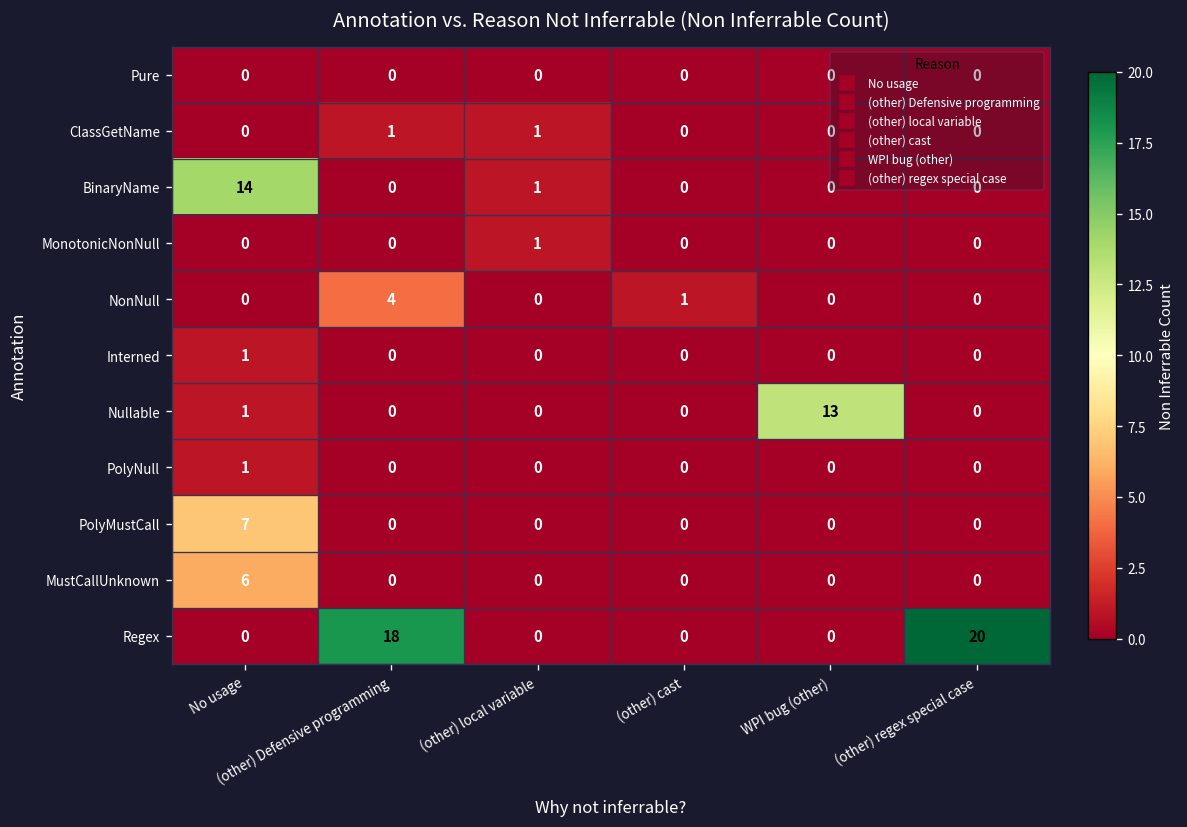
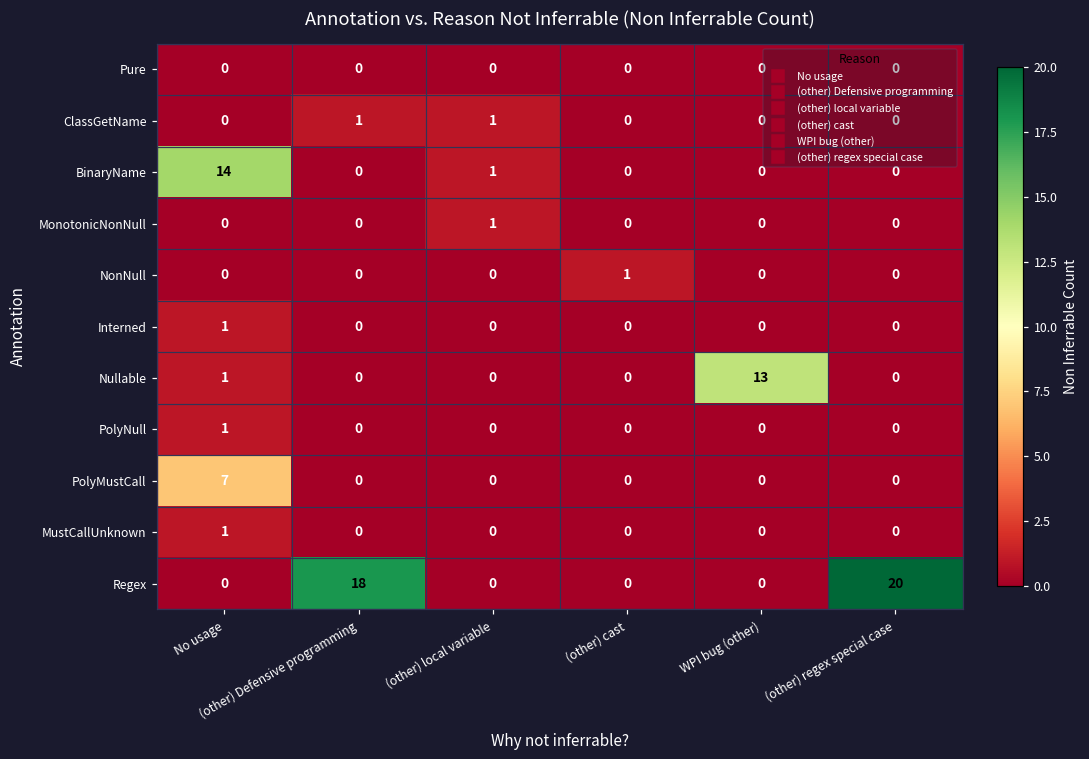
NonNull, (other) Defensive programming: 4 -> 0
MustCallUnknown, No usage: 6 -> 1
